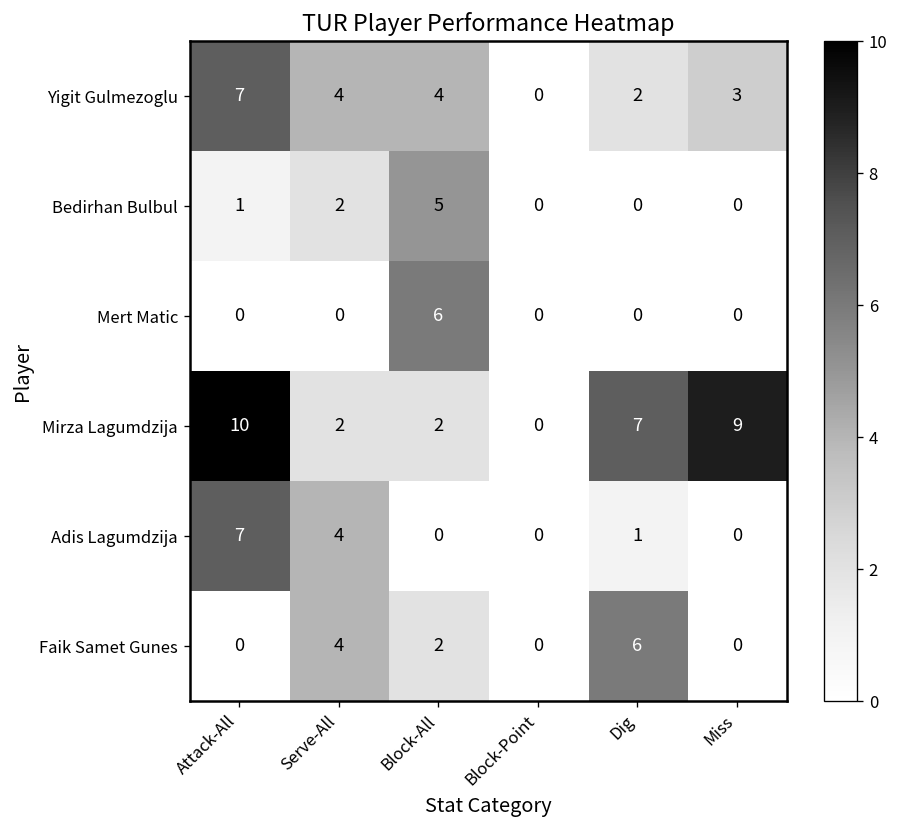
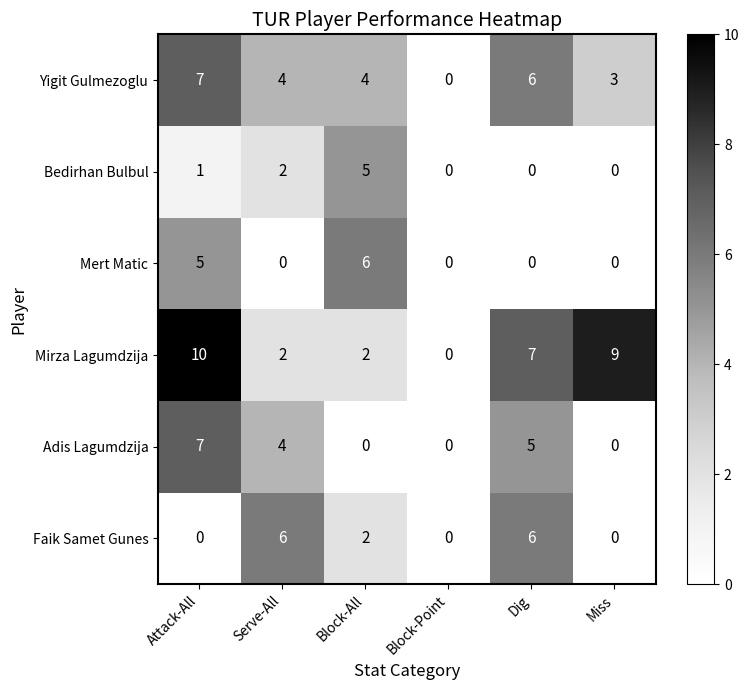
Yigit Gulmezoglu, Dig: 2 -> 6
Mert Matic, Attack-All: 0 -> 5
Adis Lagumdzija, Dig: 1 -> 5
Faik Samet Gunes, Serve-All: 4 -> 6
